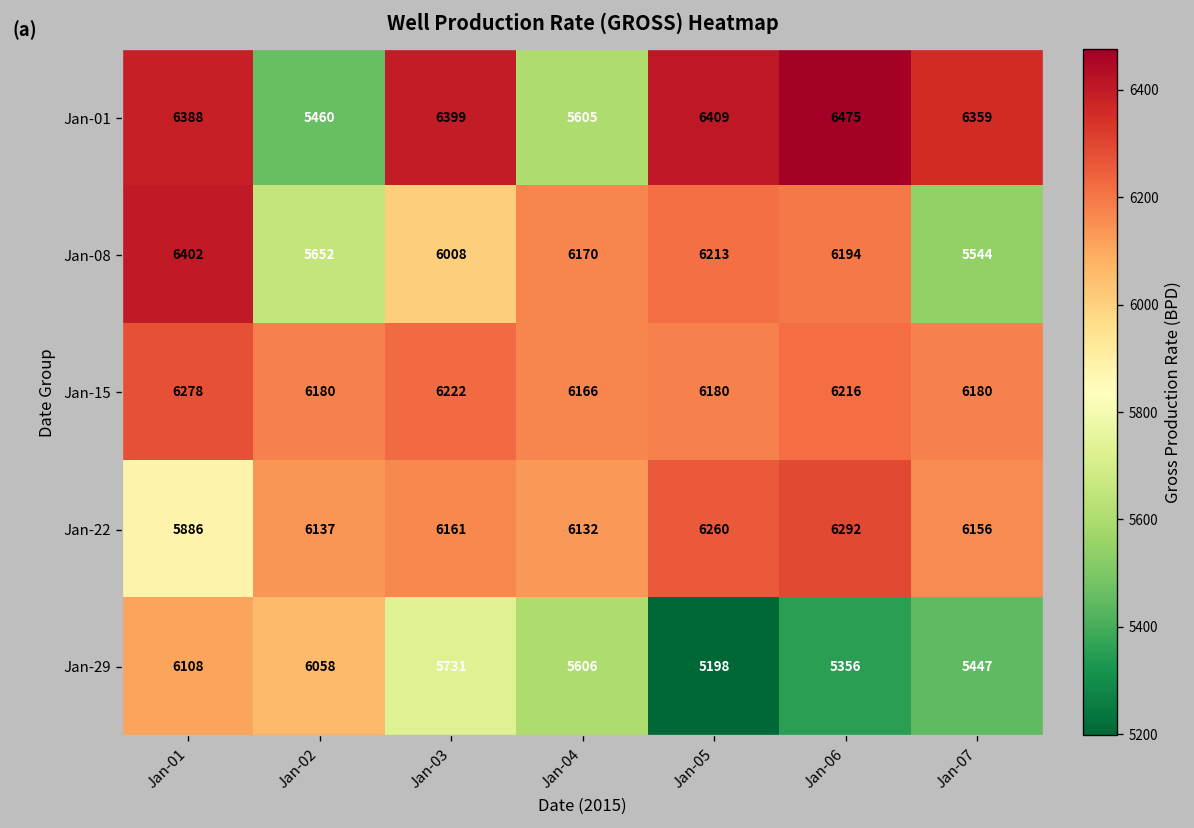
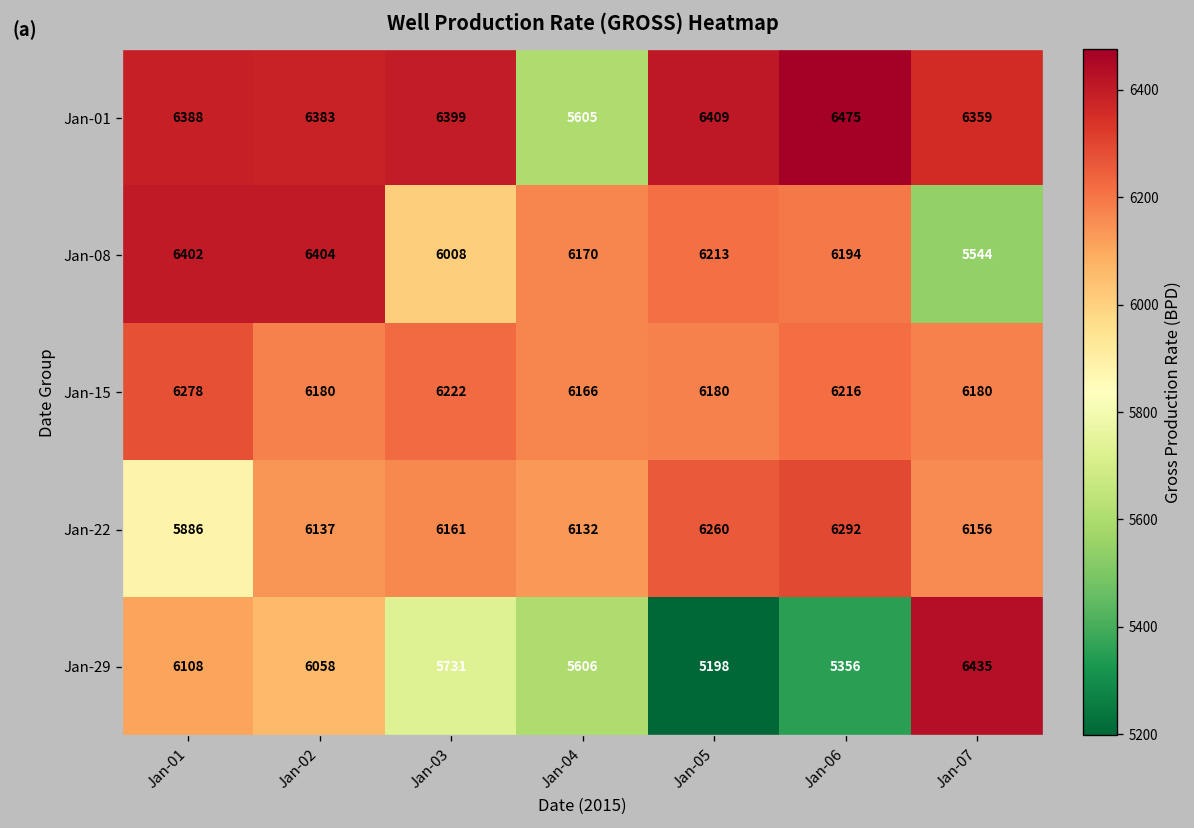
Jan-01, Jan-02: 5460 -> 6383
Jan-08, Jan-02: 5652 -> 6404
Jan-29, Jan-07: 5447 -> 6435
